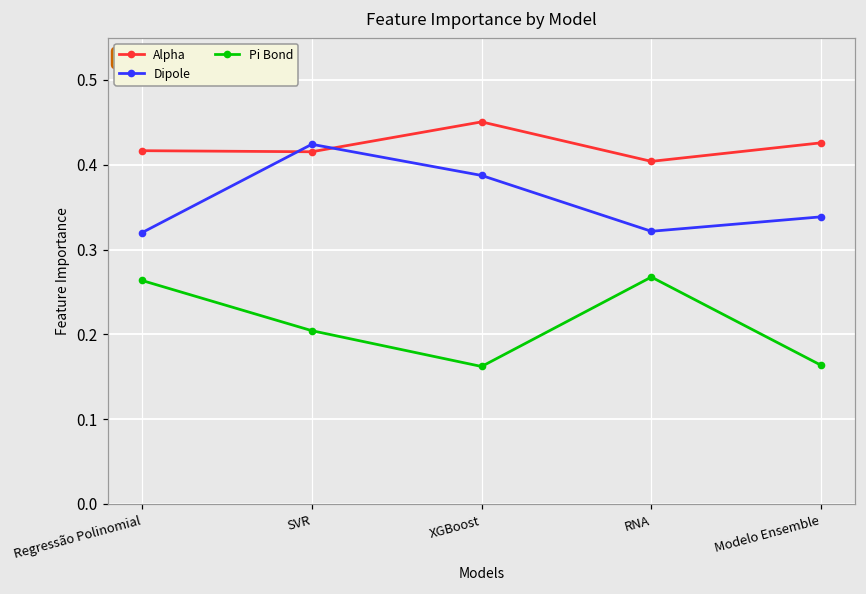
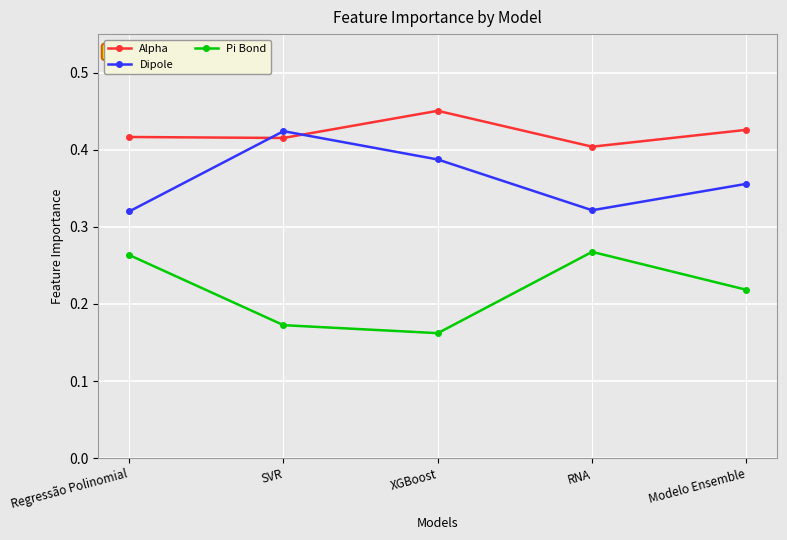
Pi Bond, SVR: 0.20 -> 0.17
Dipole, Modelo Ensemble: 0.34 -> 0.36
Pi Bond, Modelo Ensemble: 0.16 -> 0.22
